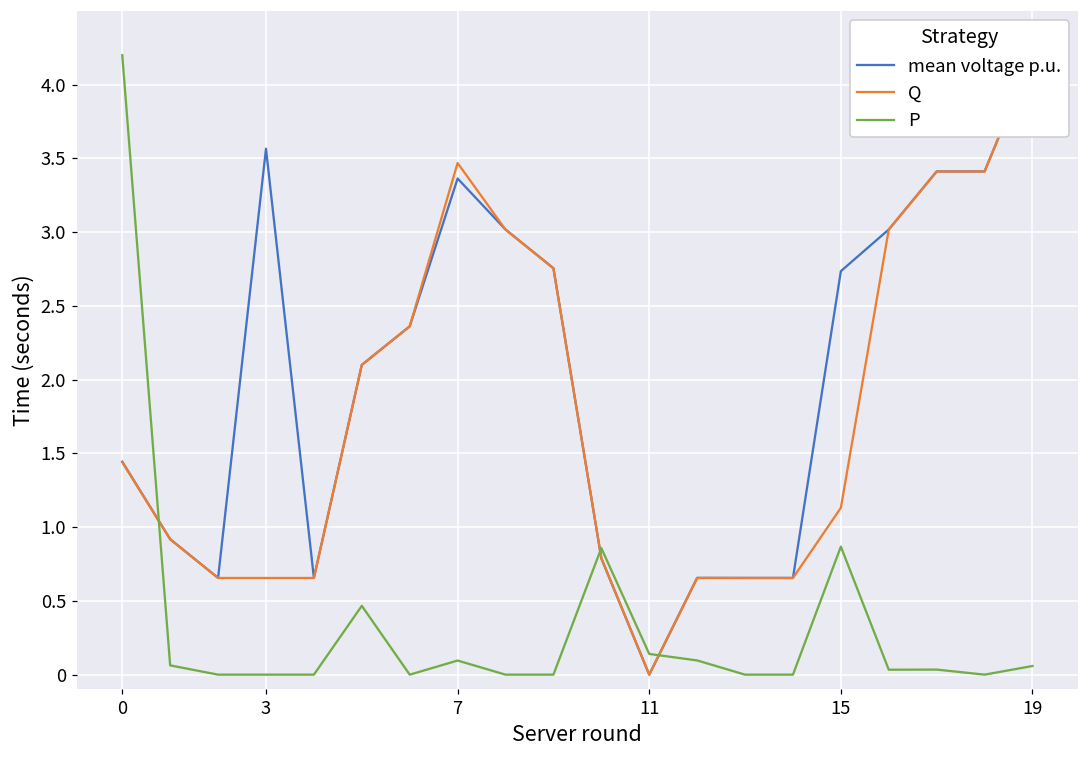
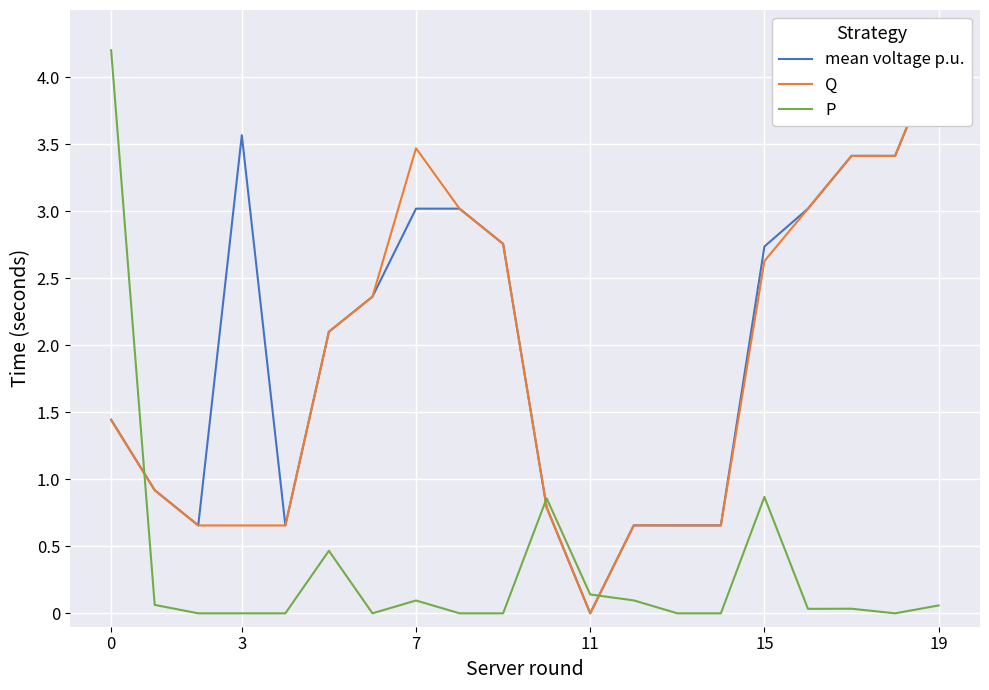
mean voltage p.u., 7: 3.36 -> 3.02
Q, 15: 1.13 -> 2.63
